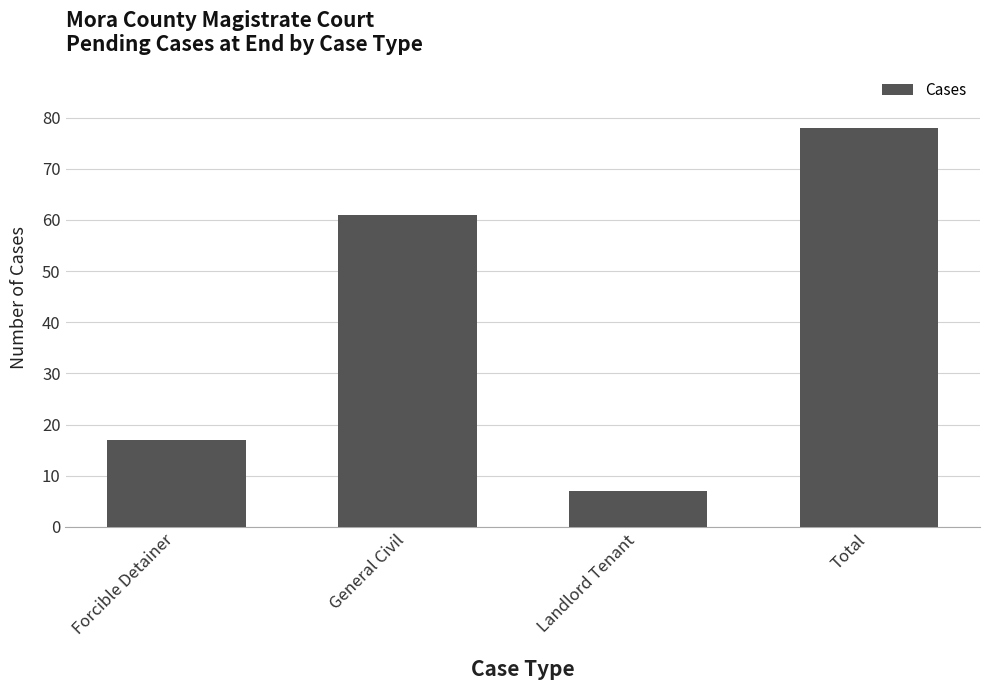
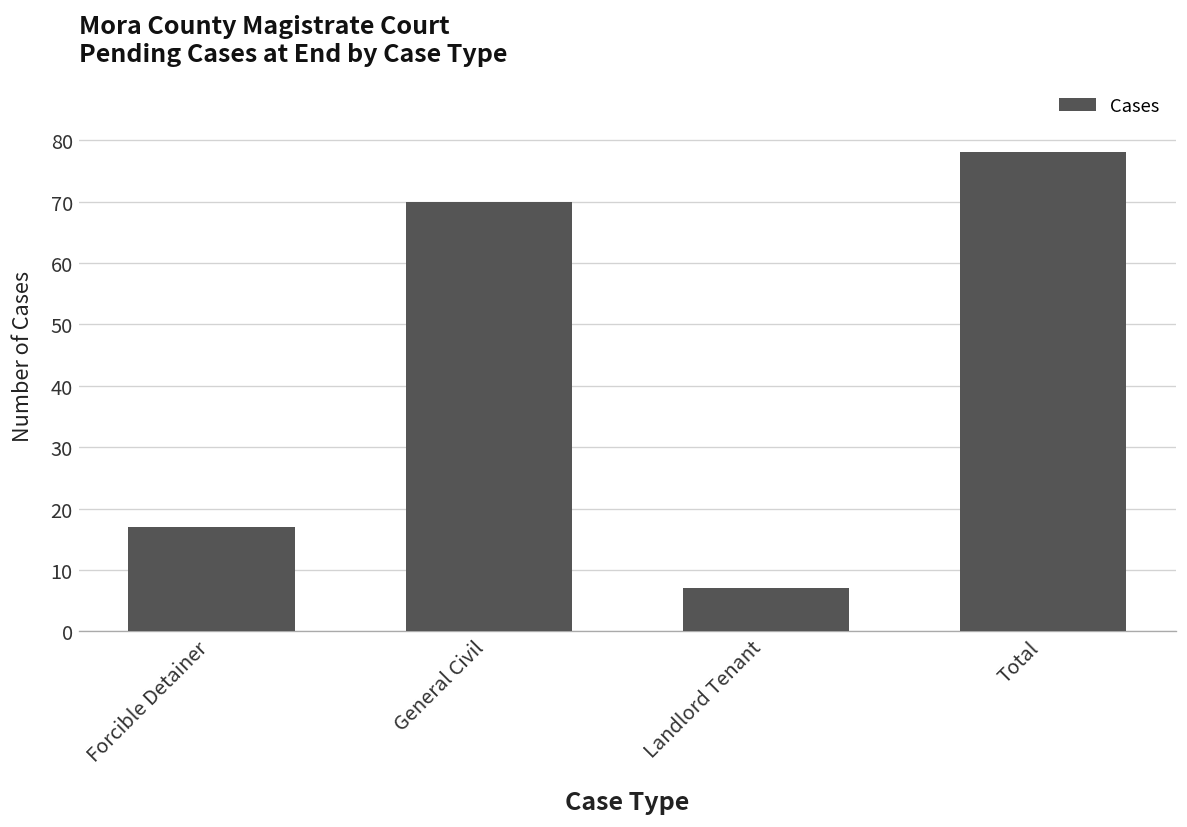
General Civil: 61 -> 70
